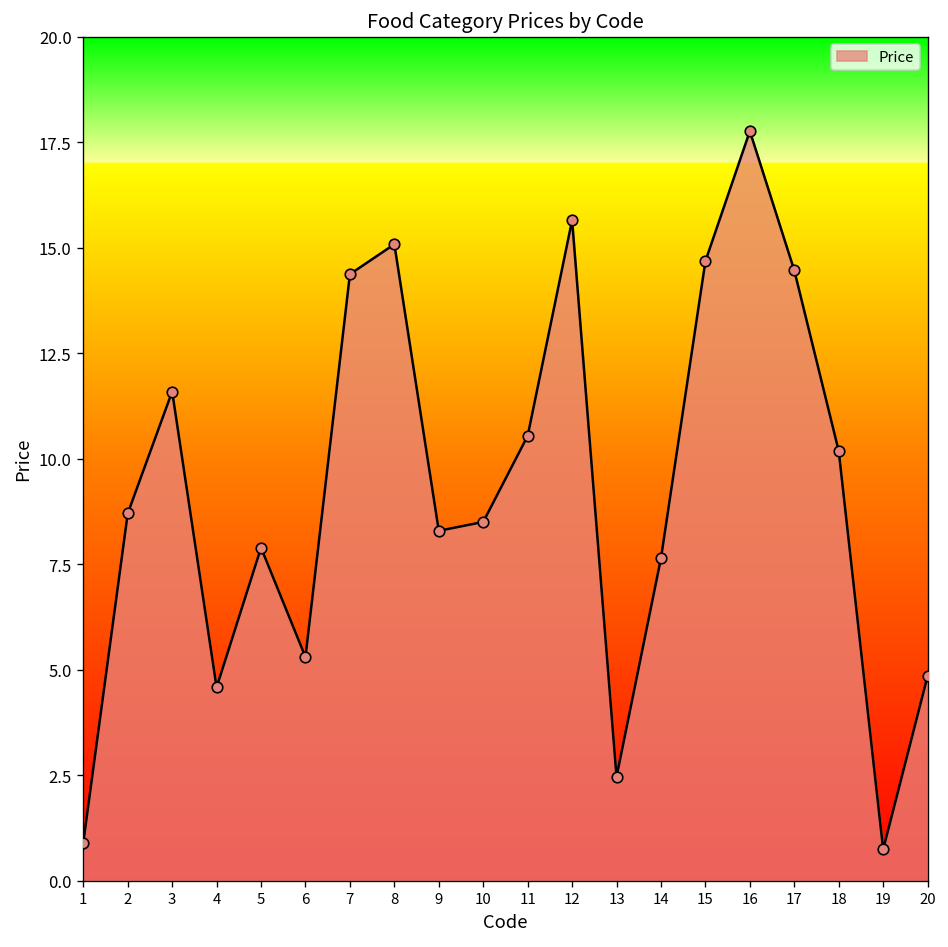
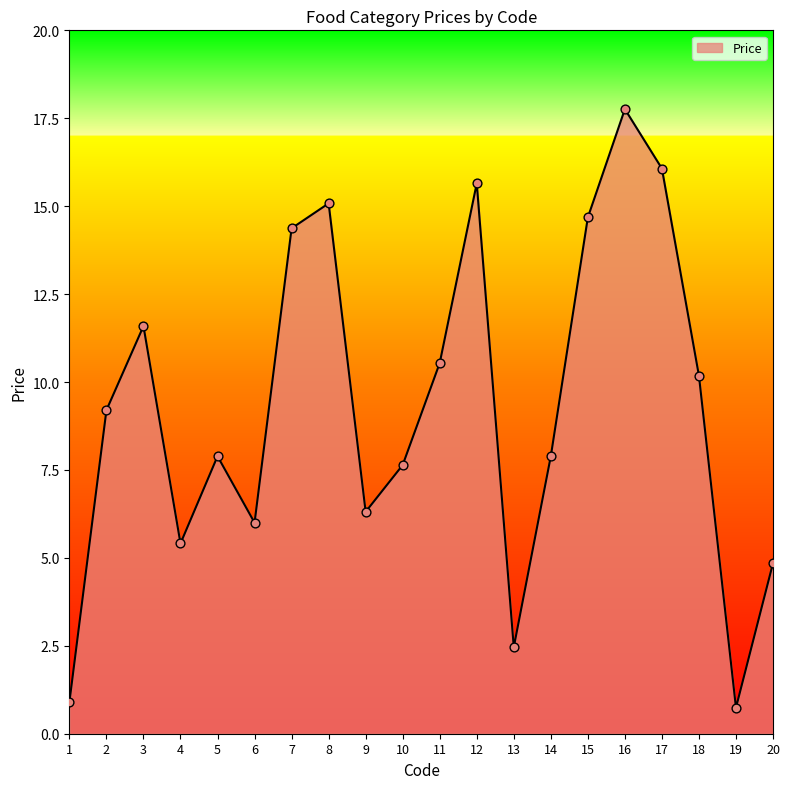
2: 8.7 -> 9.2
4: 4.6 -> 5.4
6: 5.3 -> 6.0
9: 8.3 -> 6.3
10: 8.5 -> 7.6
14: 7.6 -> 7.9
17: 14.5 -> 16.1
